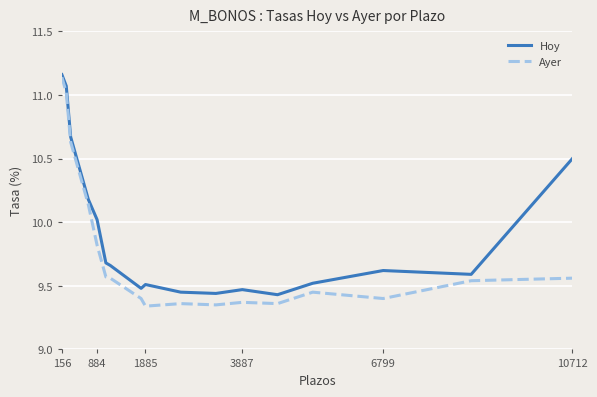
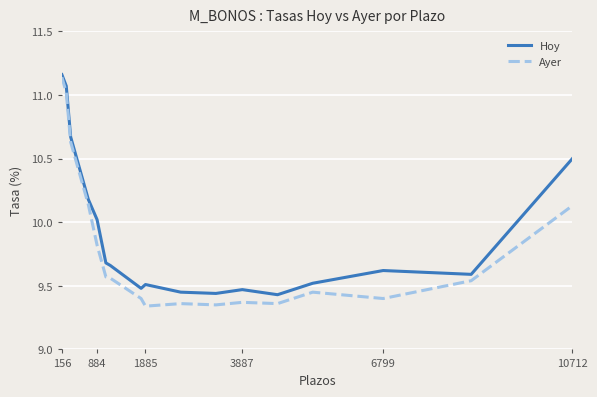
Ayer, 10712: 9.56 -> 10.13
